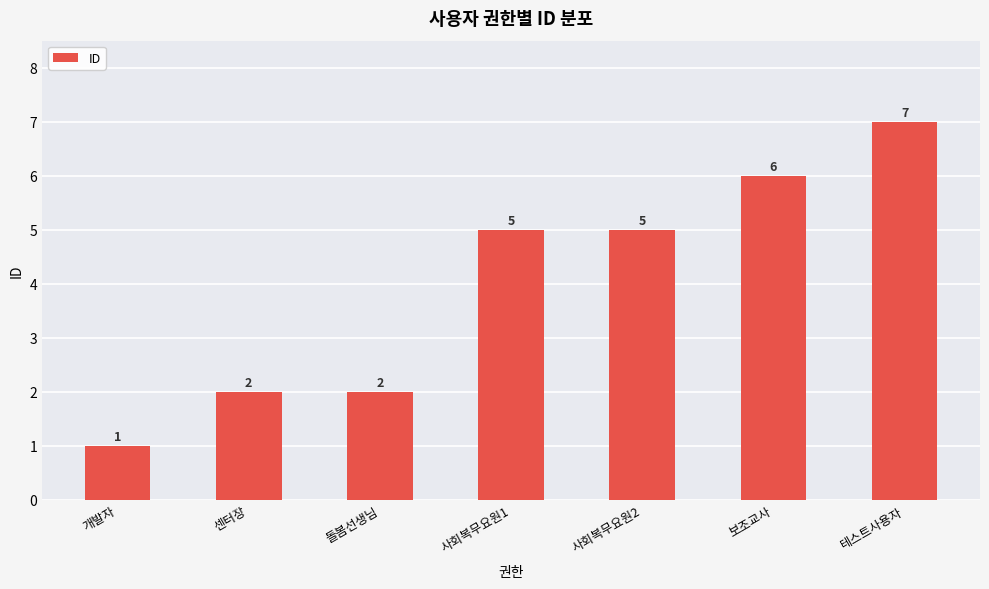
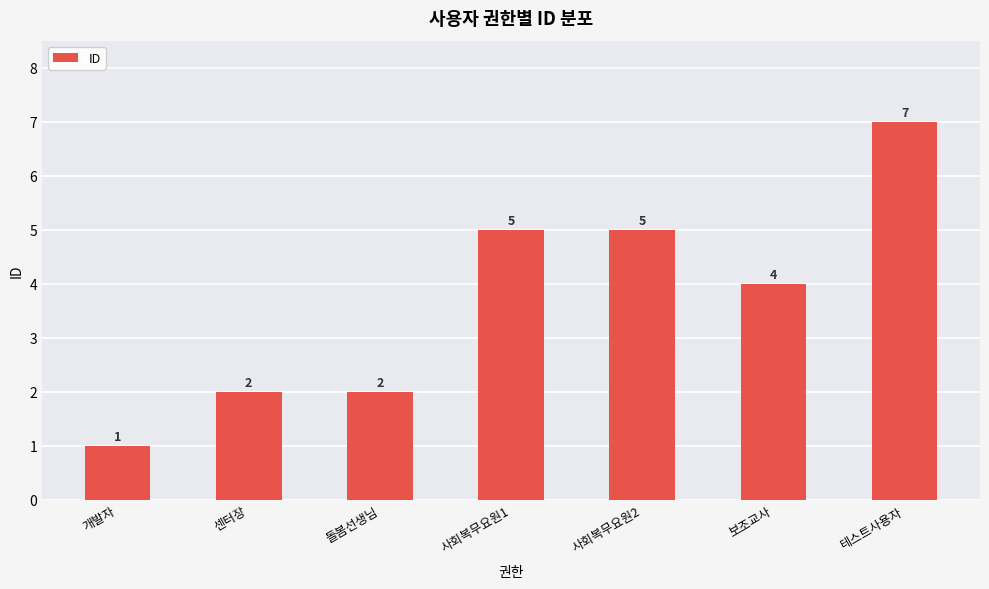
보조교사: 6 -> 4
